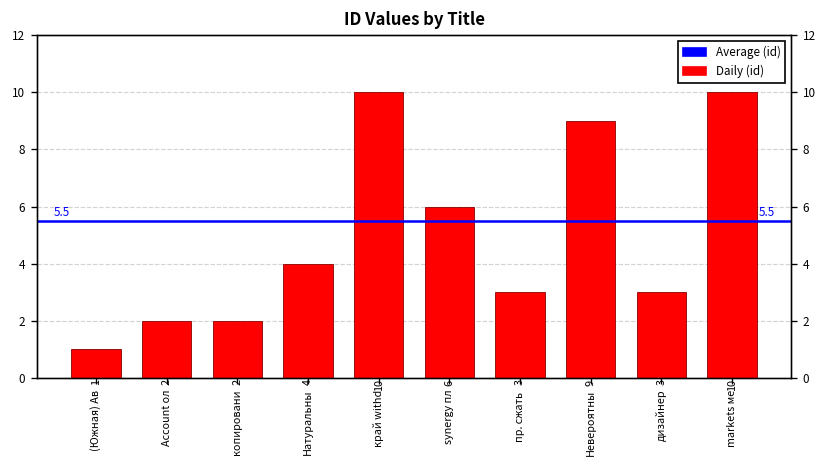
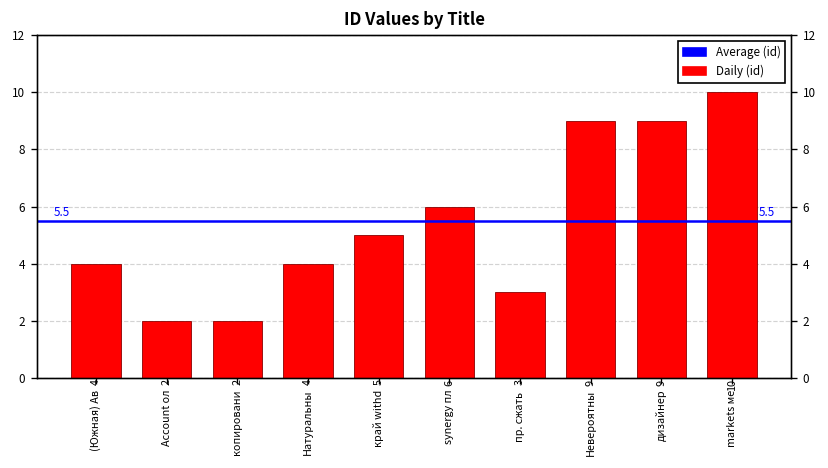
(Южная) Ав: 1 -> 4
край withd: 10 -> 5
дизайнер: 3 -> 9
